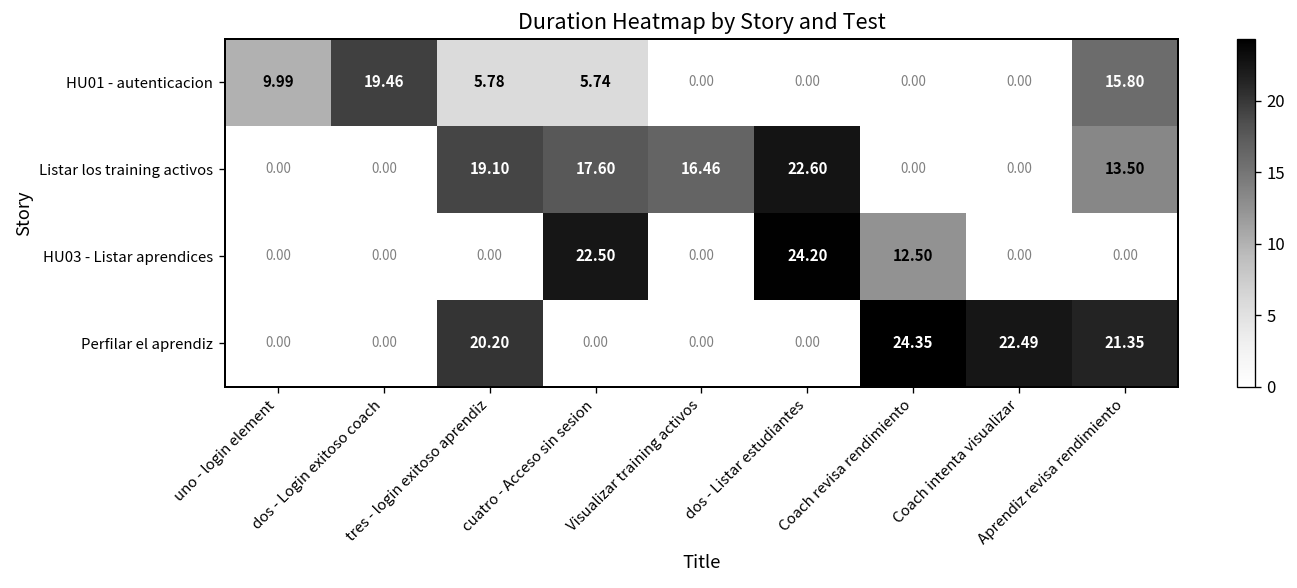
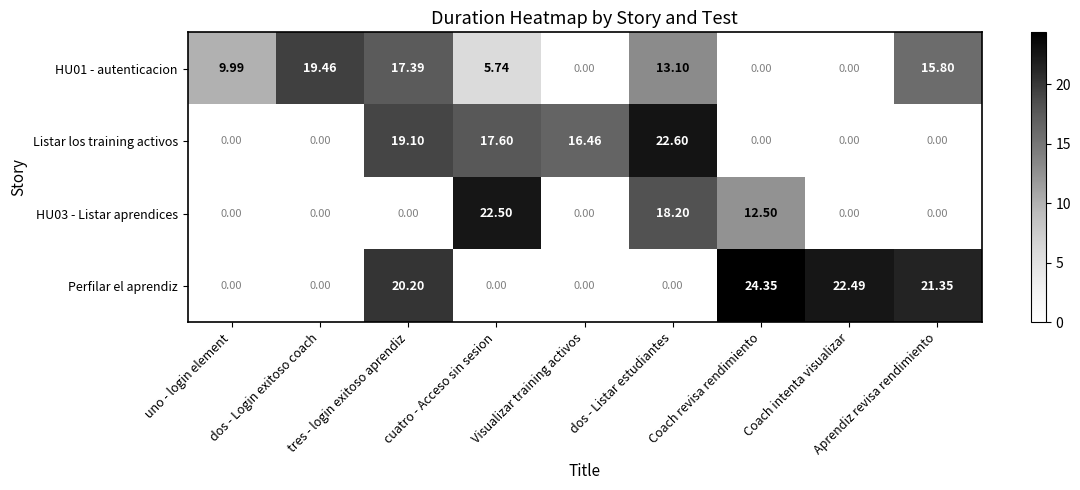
HU01 - autenticacion, tres - login exitoso aprendiz: 5.78 -> 17.39
HU01 - autenticacion, dos - Listar estudiantes: 0.00 -> 13.10
Listar los training activos, Aprendiz revisa rendimiento: 13.50 -> 0.00
HU03 - Listar aprendices, dos - Listar estudiantes: 24.20 -> 18.20
